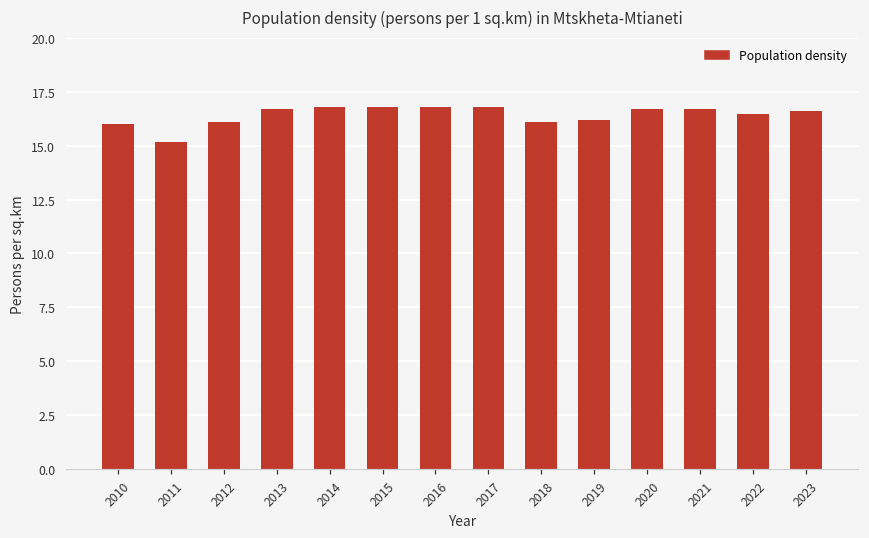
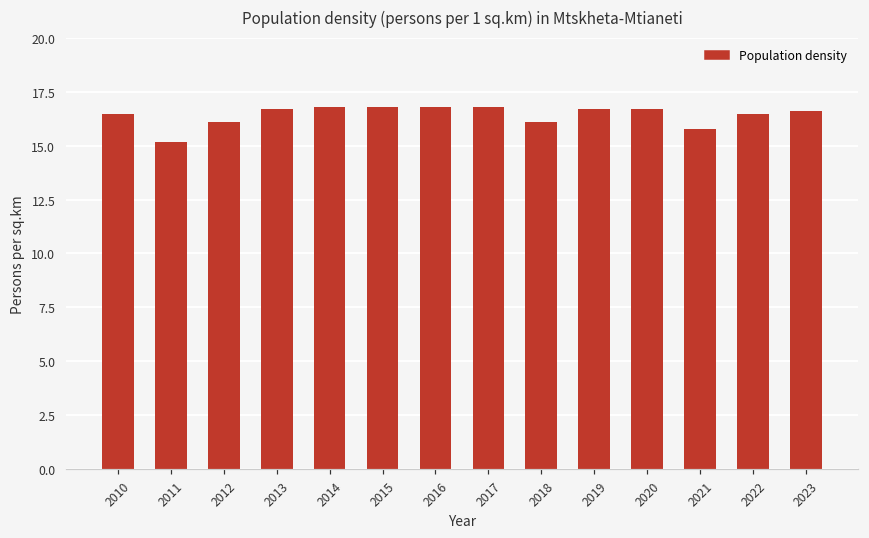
2010: 16.0 -> 16.5
2019: 16.2 -> 16.7
2021: 16.7 -> 15.8
